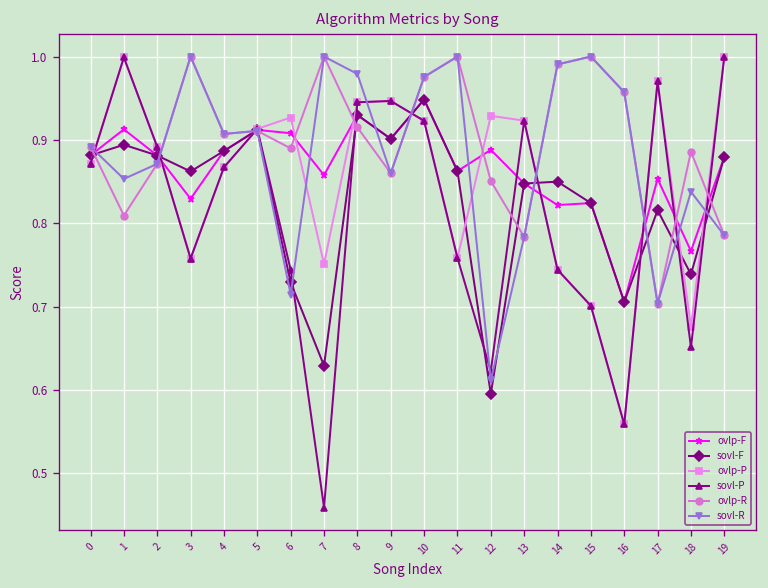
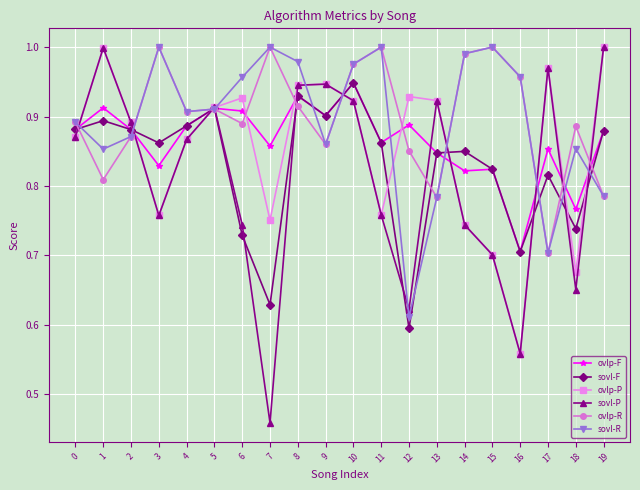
sovl-R, 6: 0.71 -> 0.96
sovl-R, 18: 0.84 -> 0.85
